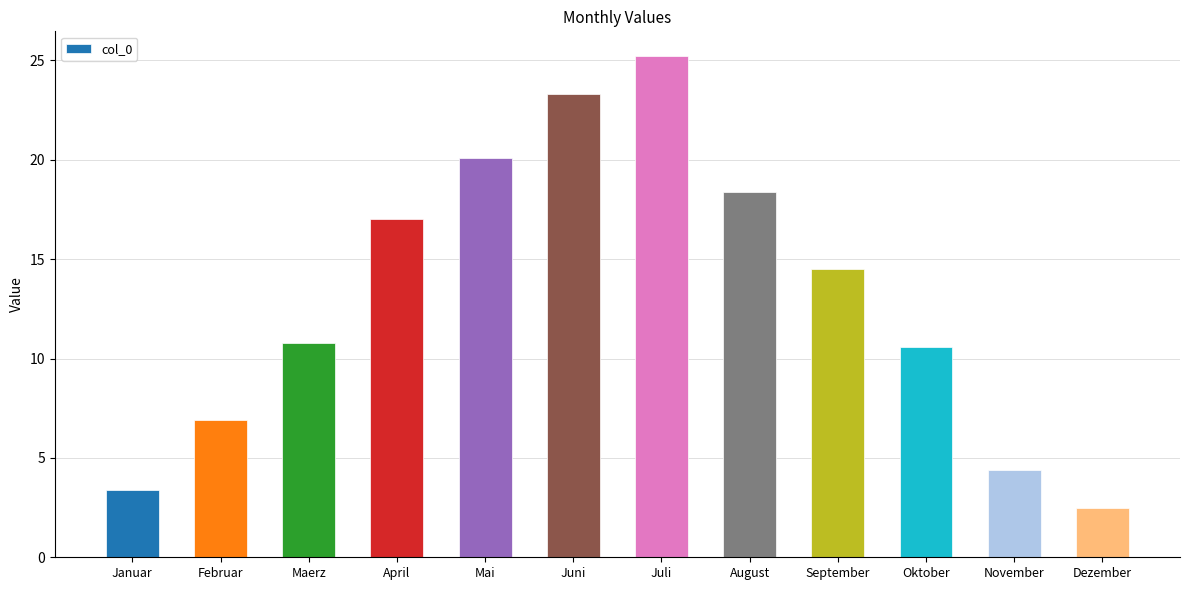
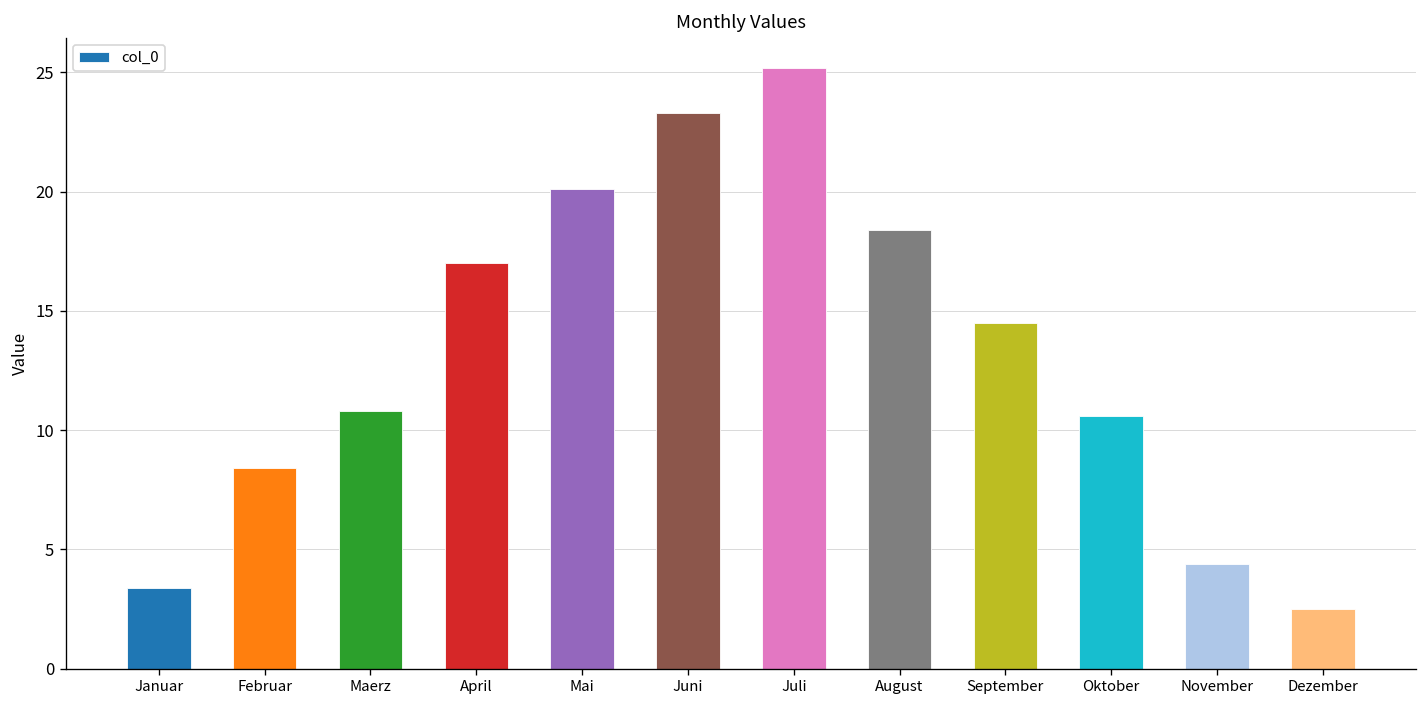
Februar: 6.9 -> 8.4
